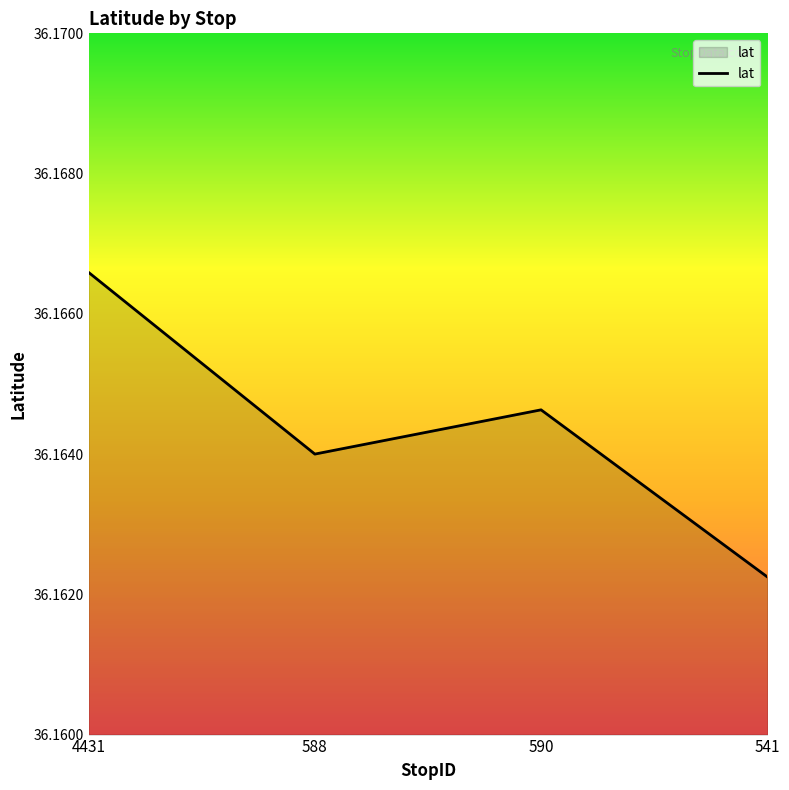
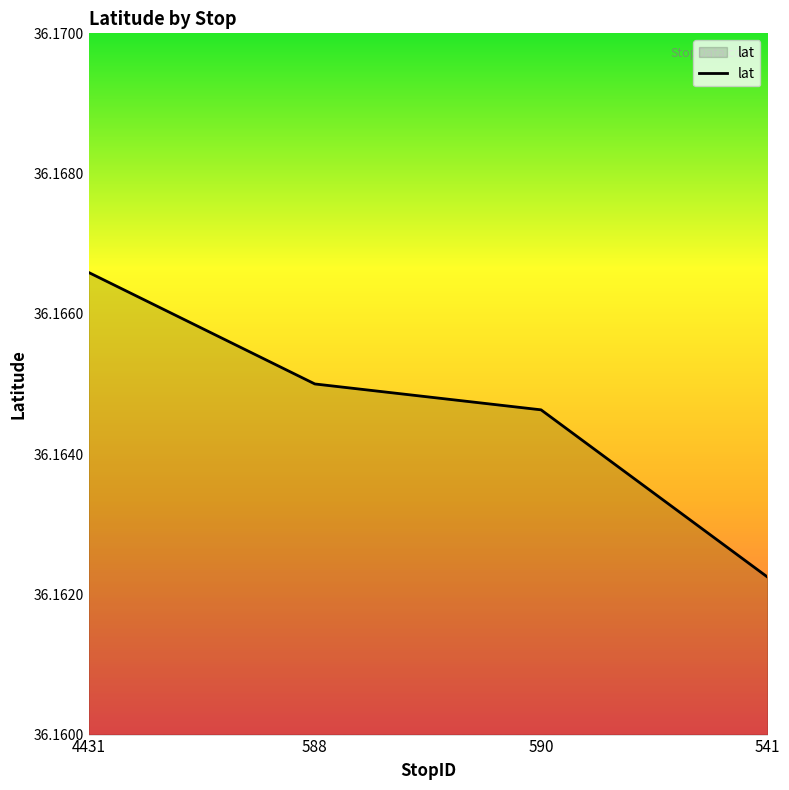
588: 36.164 -> 36.165
